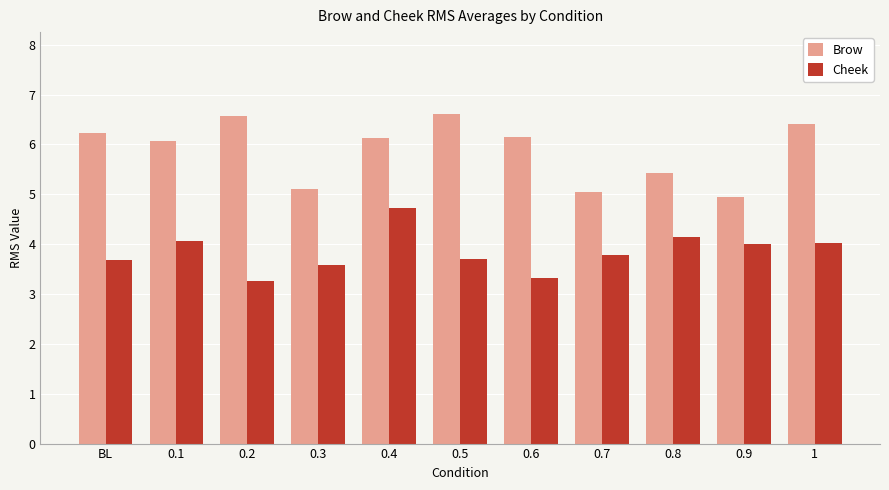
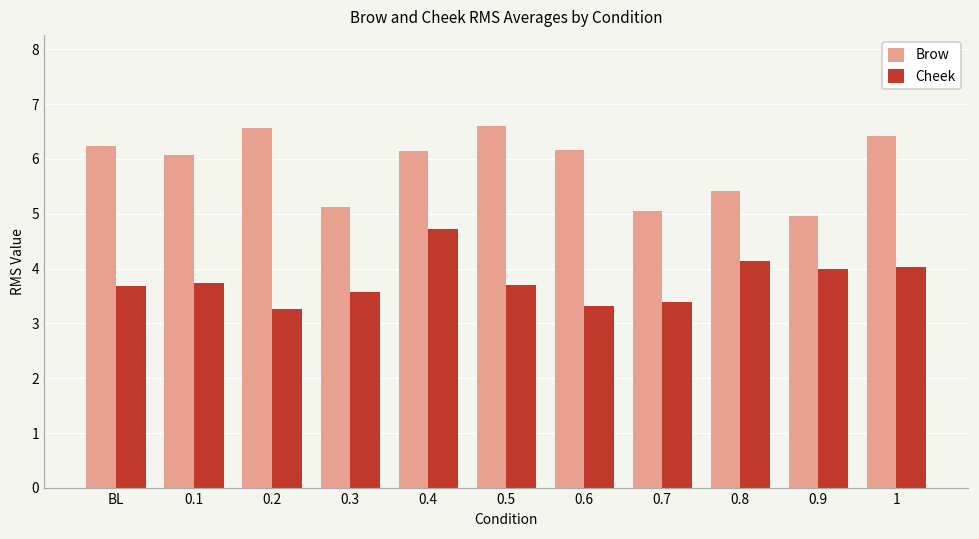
Cheek, 0.1: 4.1 -> 3.7
Cheek, 0.7: 3.8 -> 3.4
